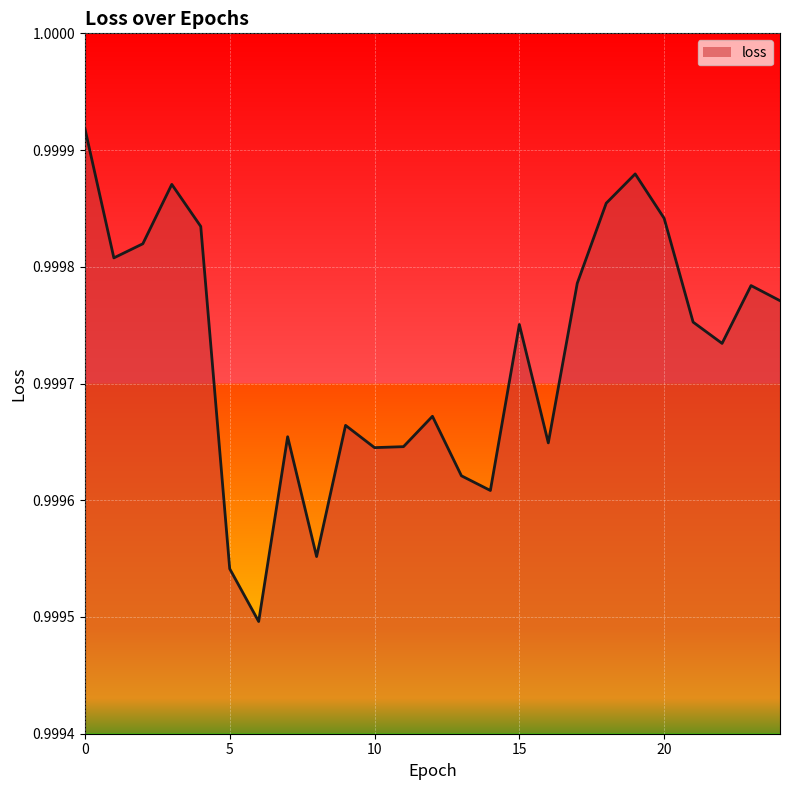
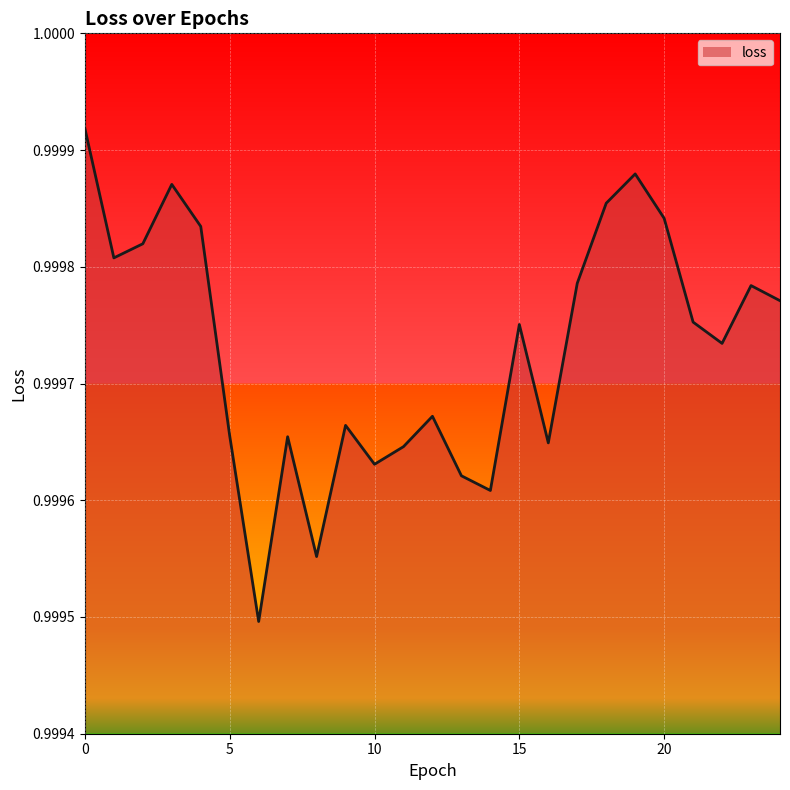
5: 0.999541 -> 0.999655
10: 0.999645 -> 0.999631
